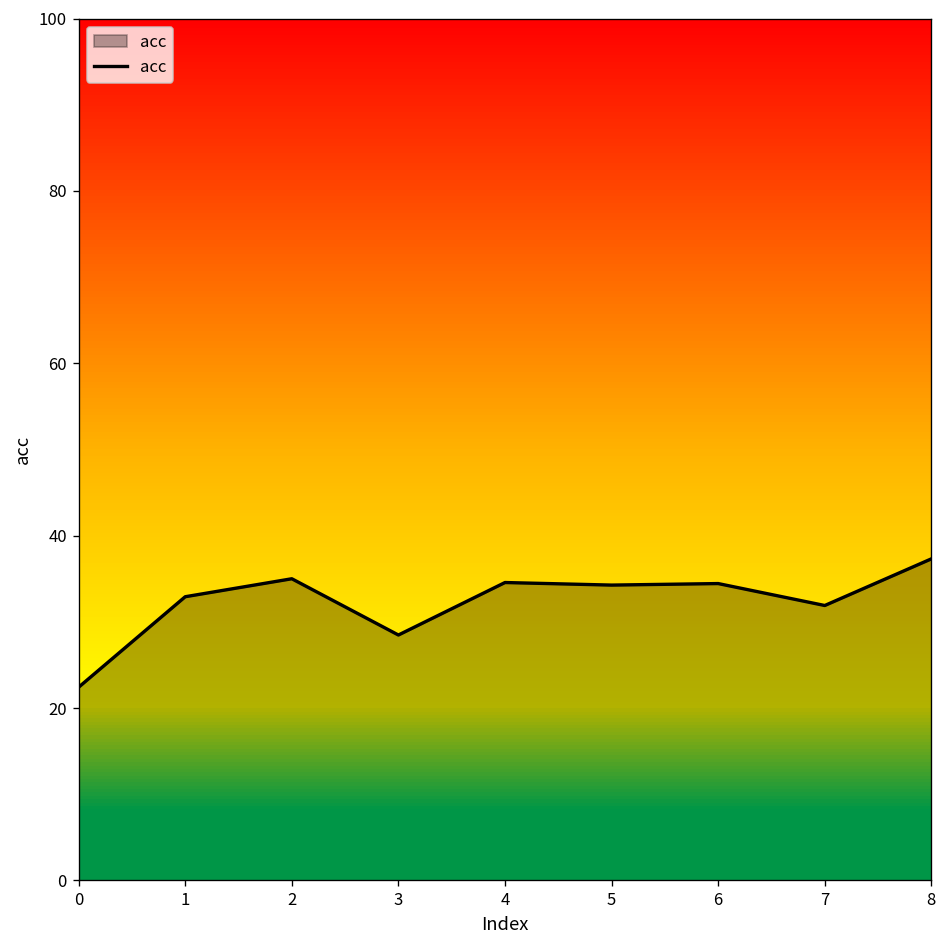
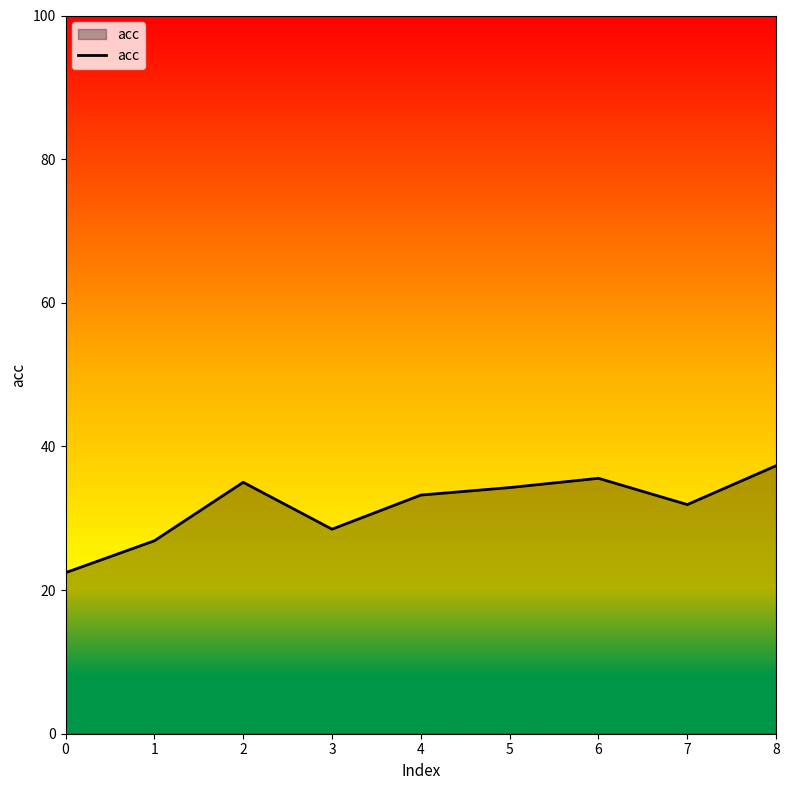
1: 33 -> 27
4: 35 -> 33
6: 34 -> 36
